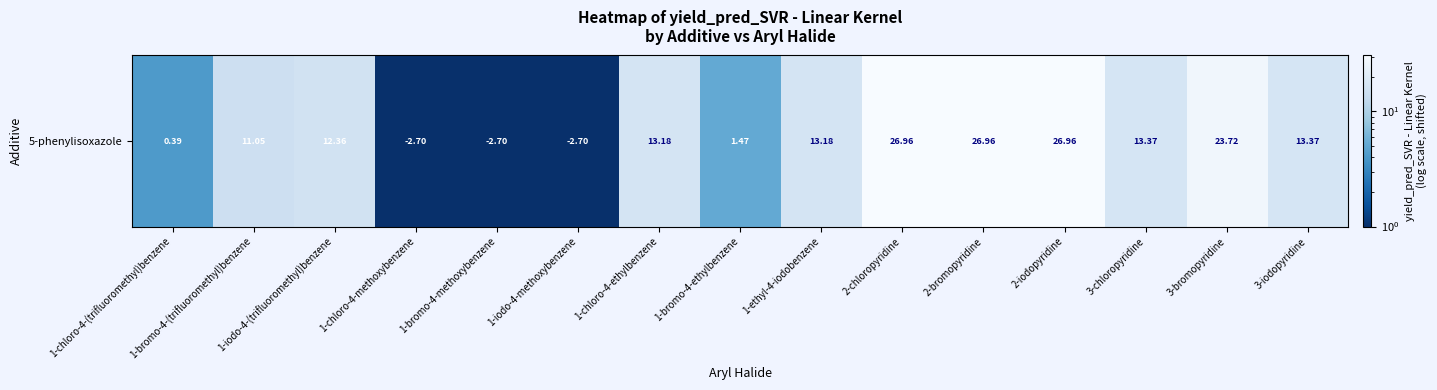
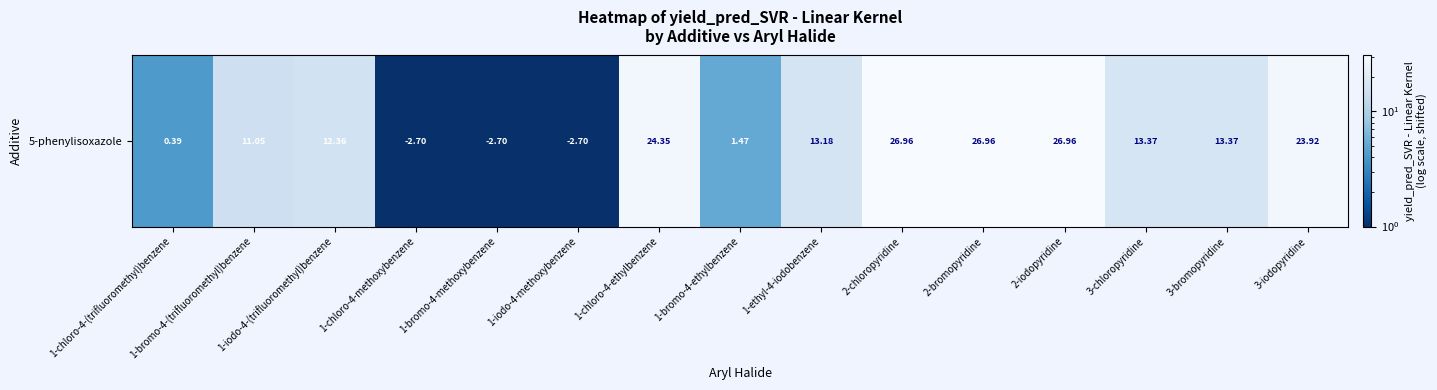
5-phenylisoxazole, 1-chloro-4-ethylbenzene: 13.18 -> 24.35
5-phenylisoxazole, 3-bromopyridine: 23.72 -> 13.37
5-phenylisoxazole, 3-iodopyridine: 13.37 -> 23.92
